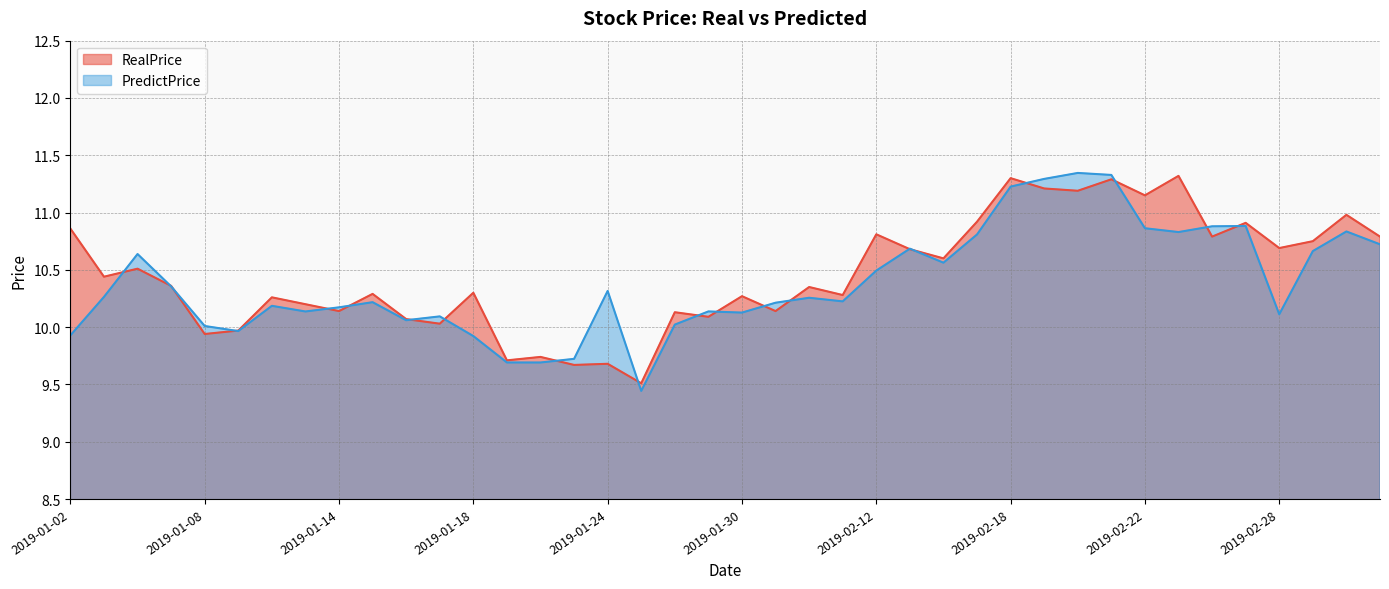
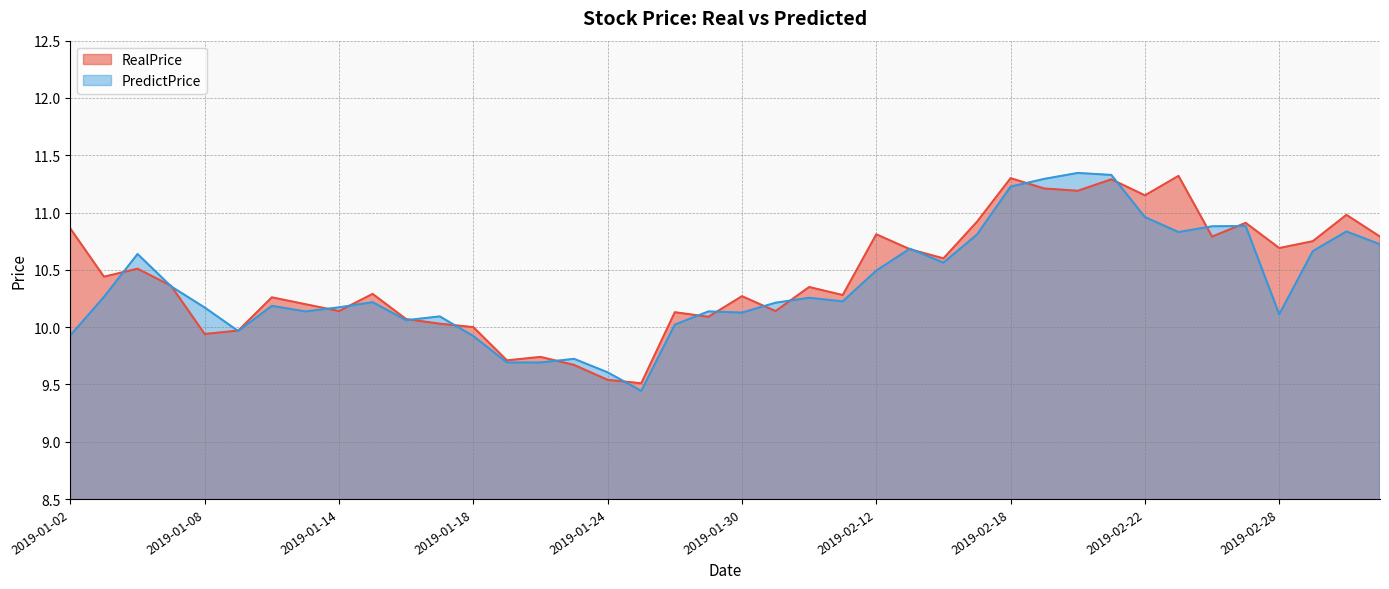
PredictPrice, 2019-01-08: 10.01 -> 10.17
RealPrice, 2019-01-18: 10.3 -> 10.0
RealPrice, 2019-01-24: 9.68 -> 9.54
PredictPrice, 2019-01-24: 10.32 -> 9.61
PredictPrice, 2019-02-22: 10.86 -> 10.96
